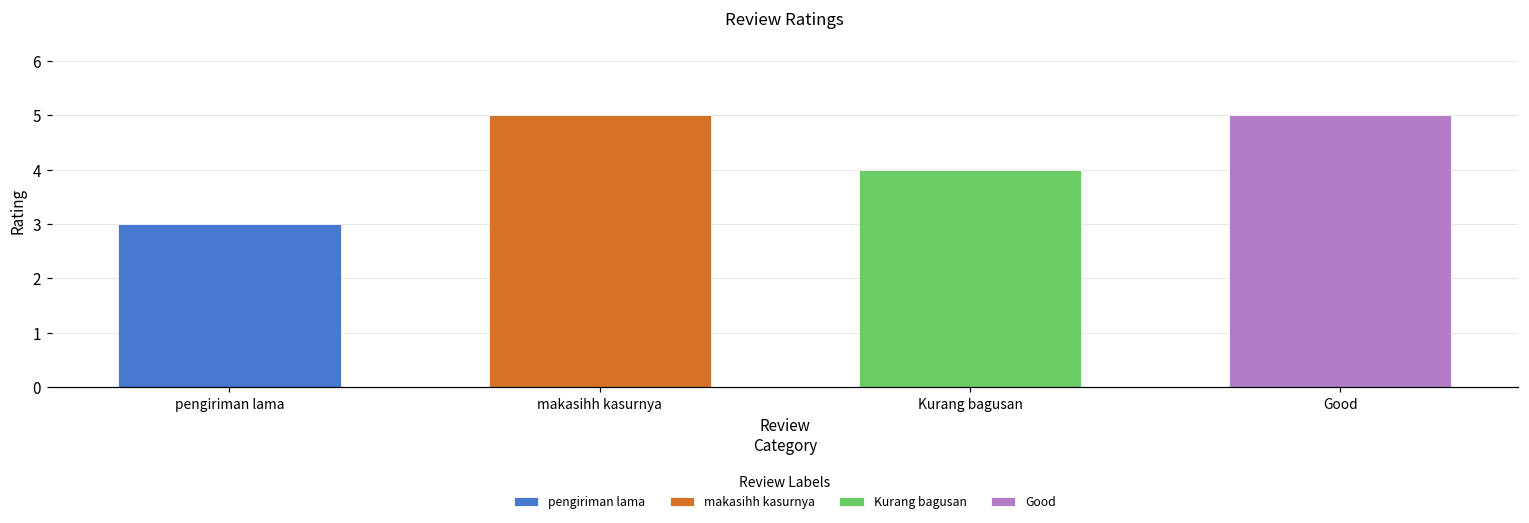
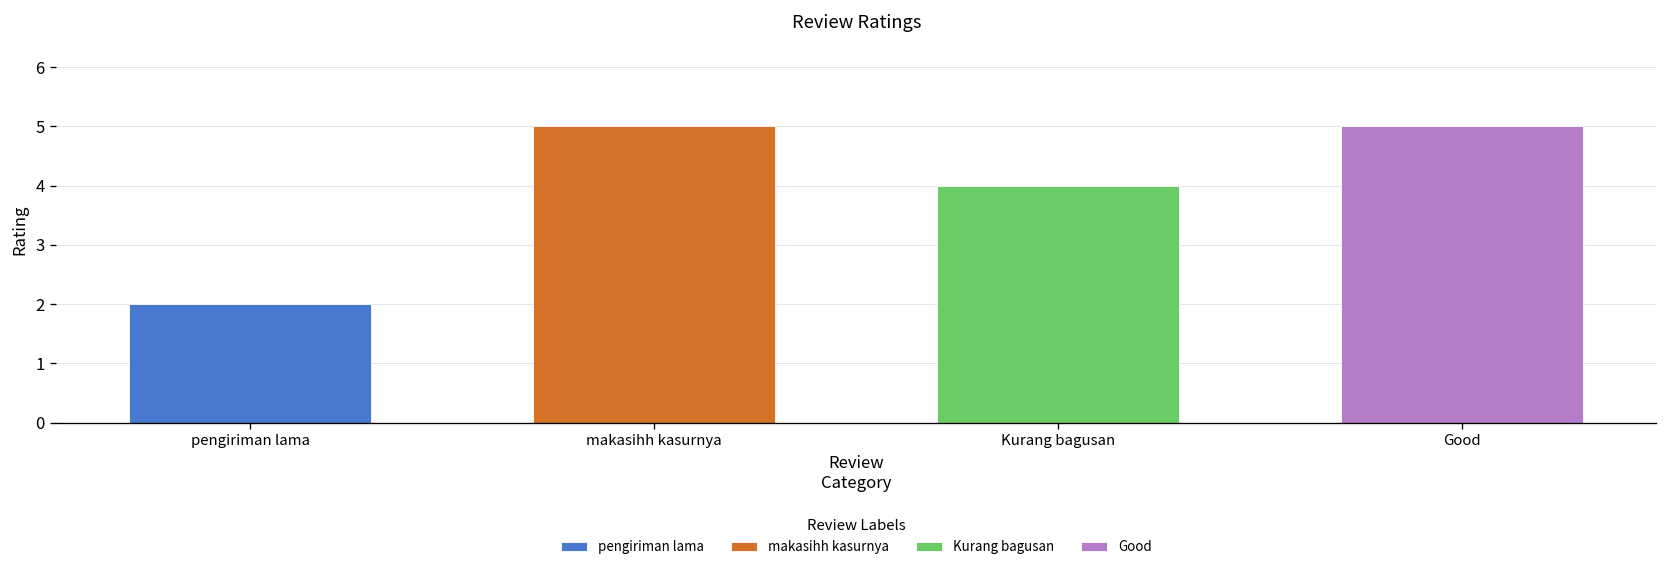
pengiriman lama: 3 -> 2
